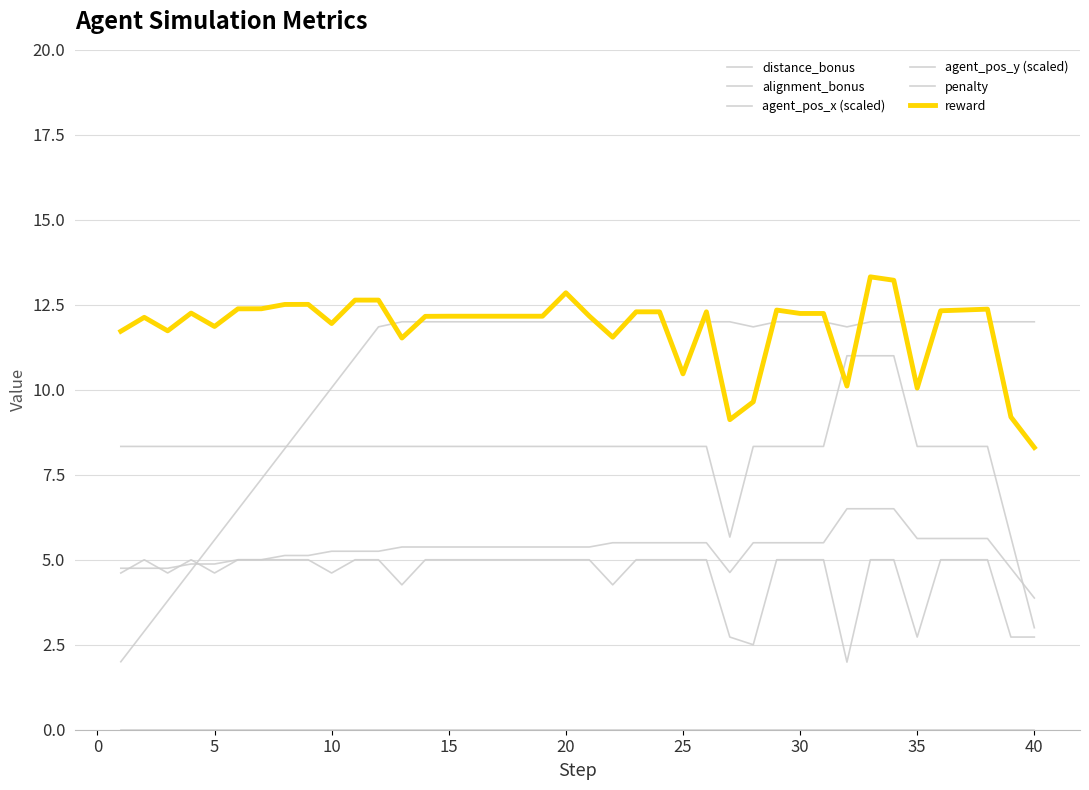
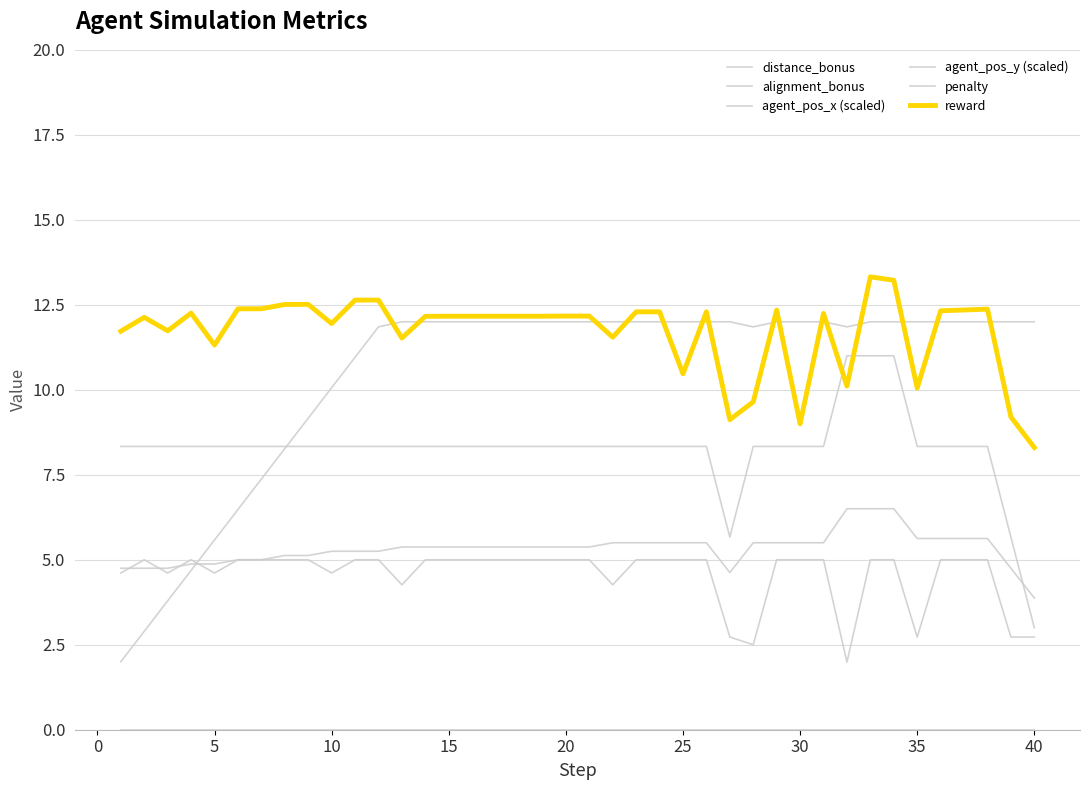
reward, 5: 11.9 -> 11.3
reward, 20: 12.9 -> 12.2
reward, 30: 12.2 -> 9.0
